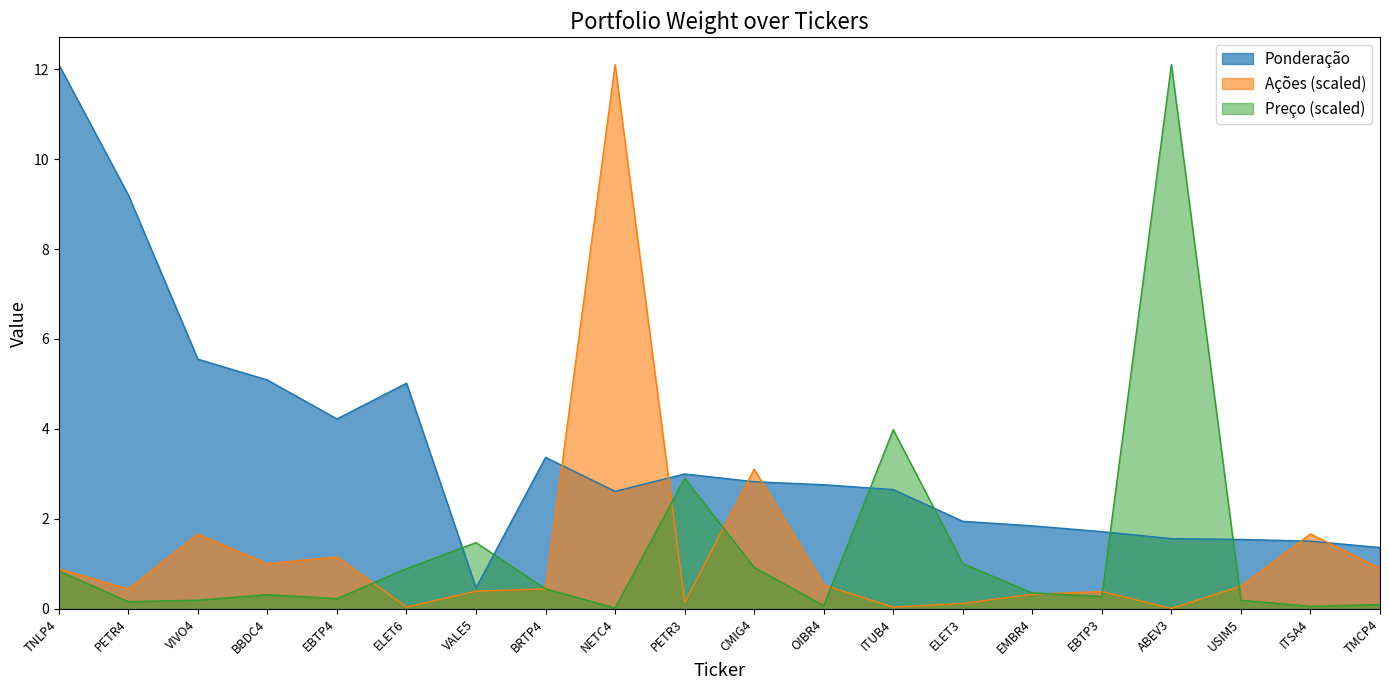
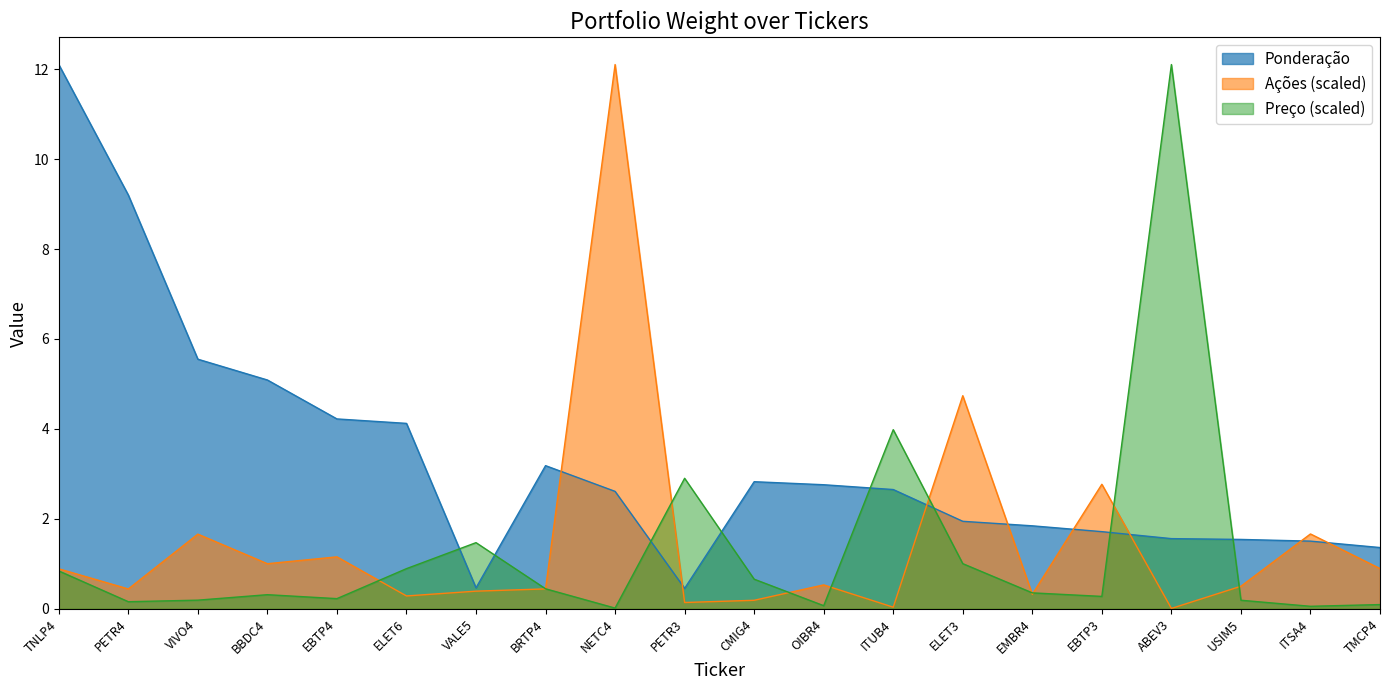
Ponderação, ELET6: 5.0 -> 4.1
Ações (scaled), ELET6: 0.0 -> 0.3
Ponderação, BRTP4: 3.4 -> 3.2
Ponderação, PETR3: 3.0 -> 0.5
Ações (scaled), CMIG4: 3.1 -> 0.2
Preço (scaled), CMIG4: 0.9 -> 0.7
Ações (scaled), ELET3: 0.1 -> 4.7
Ações (scaled), EBTP3: 0.4 -> 2.8
